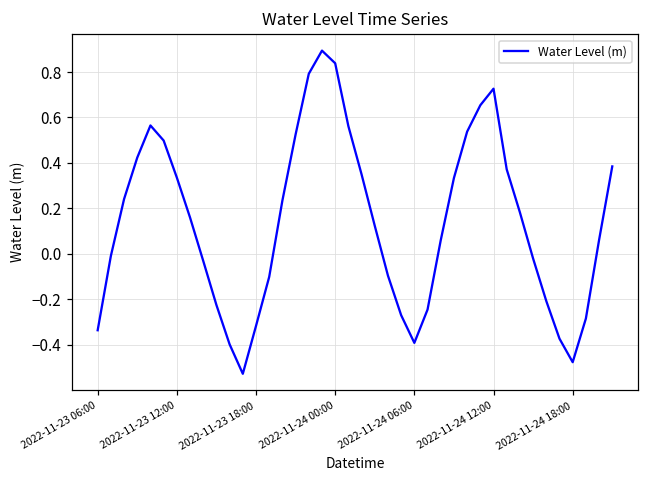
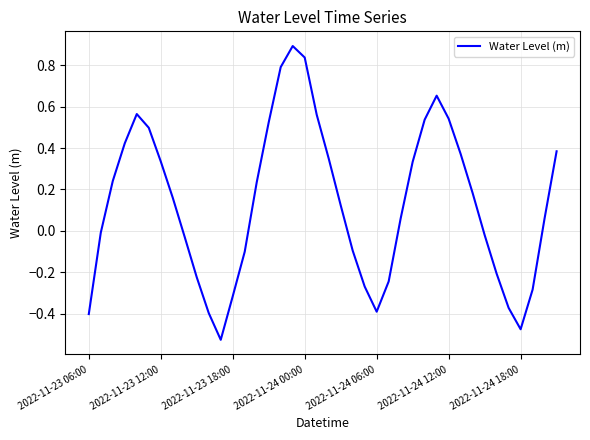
2022-11-23 06:00: -0.34 -> -0.40
2022-11-24 12:00: 0.73 -> 0.54
